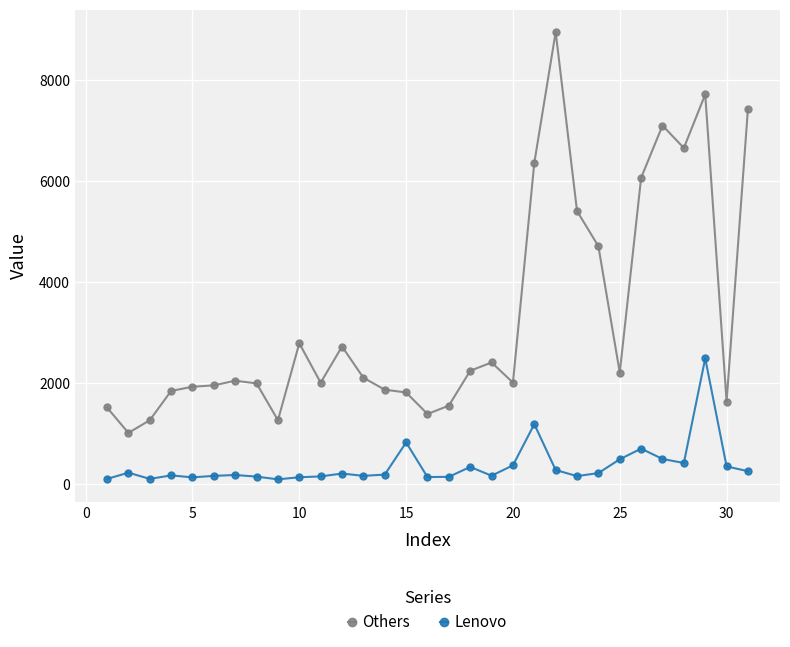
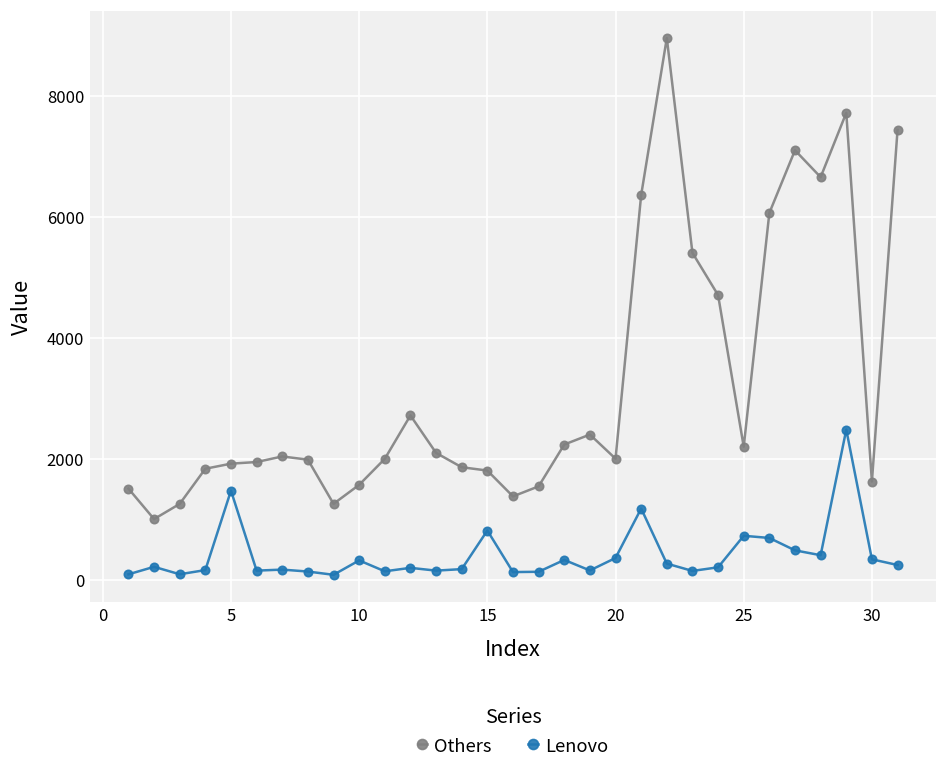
Lenovo, 5: 100 -> 1500
Others, 10: 2800 -> 1600
Lenovo, 10: 100 -> 300
Lenovo, 25: 500 -> 700
